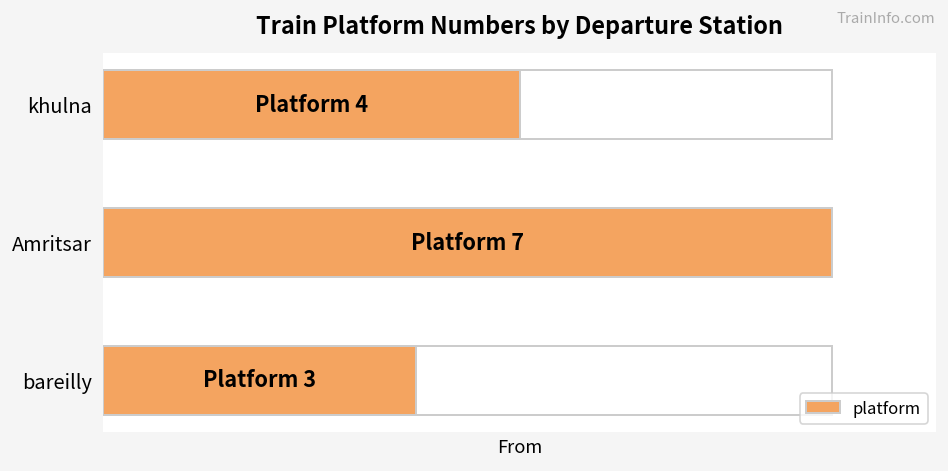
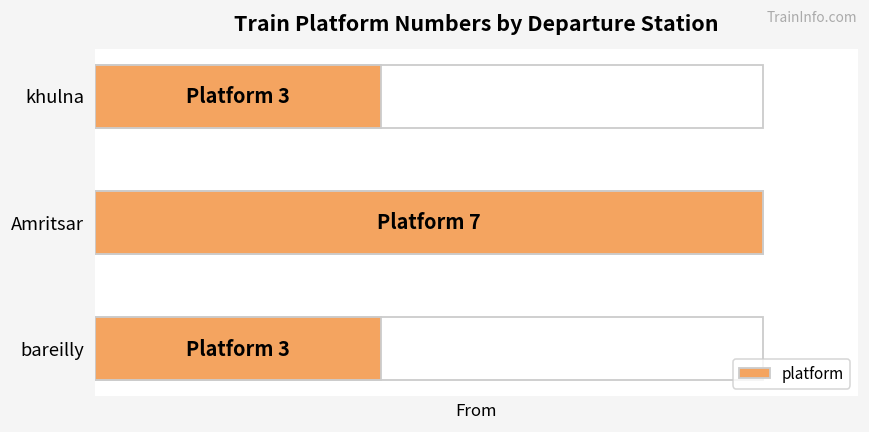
platform, khulna: 4 -> 3
